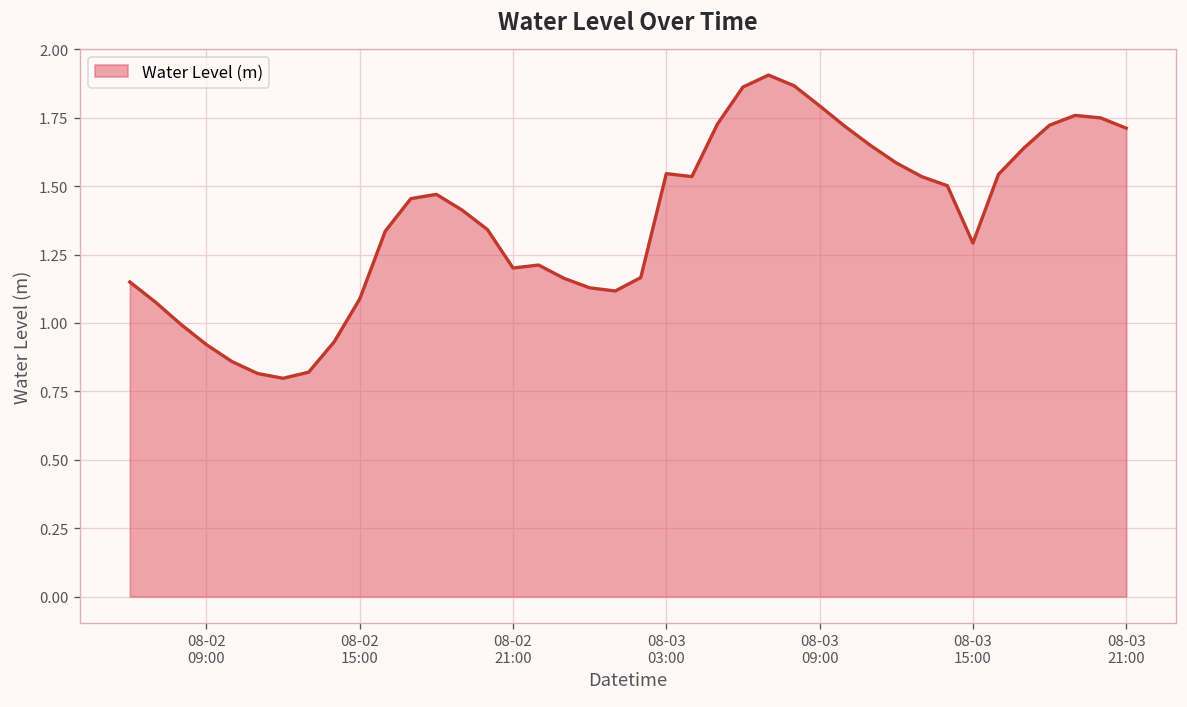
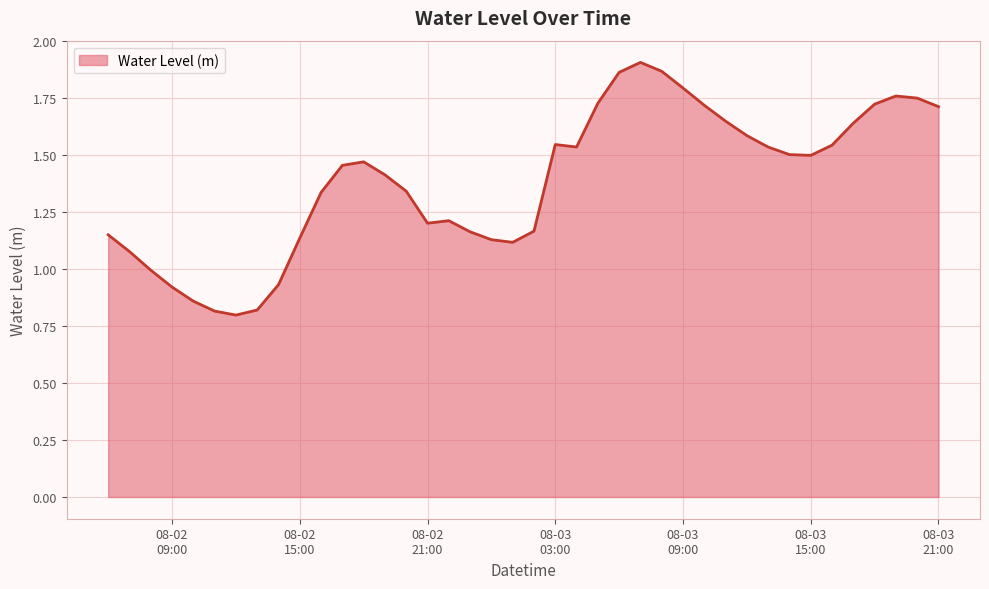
08-02 15:00: 1.09 -> 1.14
08-03 15:00: 1.29 -> 1.50
